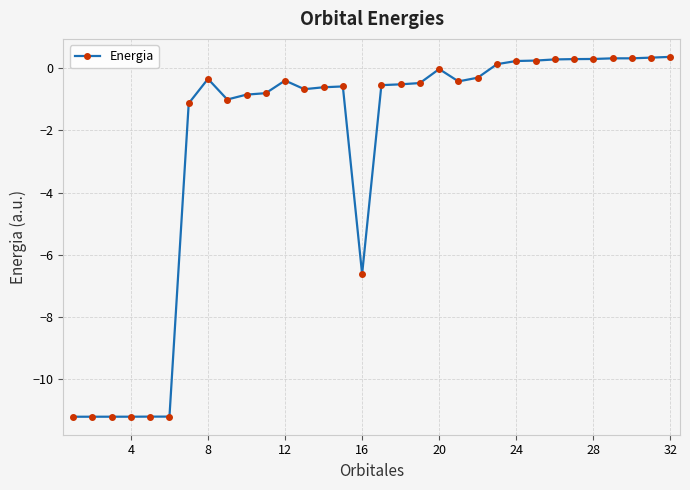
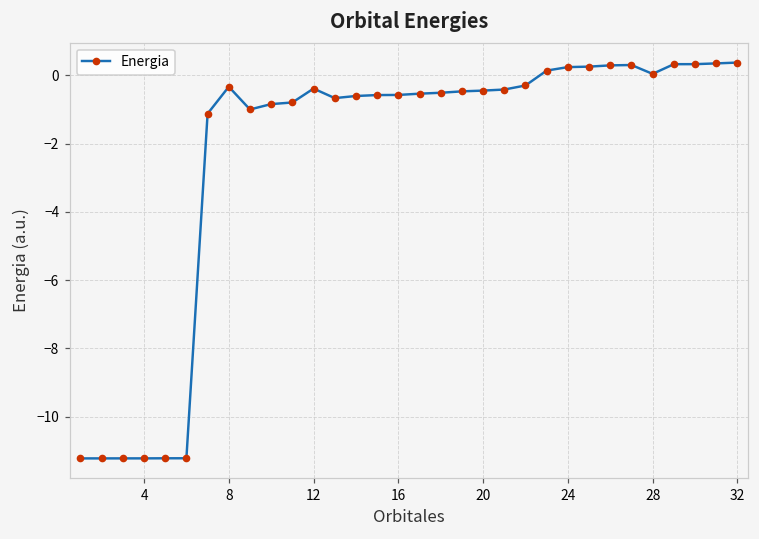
16: -6.6 -> -0.6
20: 0.0 -> -0.4
28: 0.3 -> 0.0
